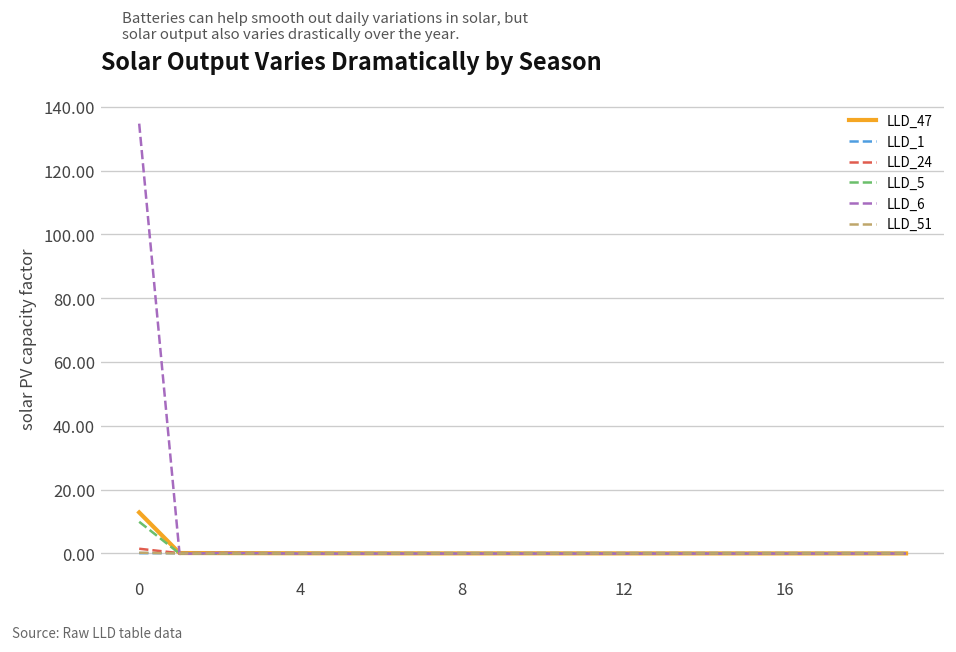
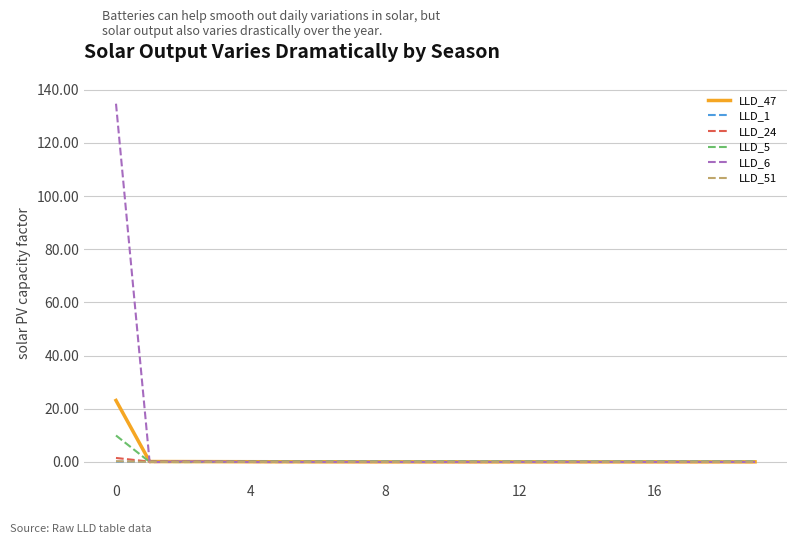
LLD_47, 0: 13 -> 23
